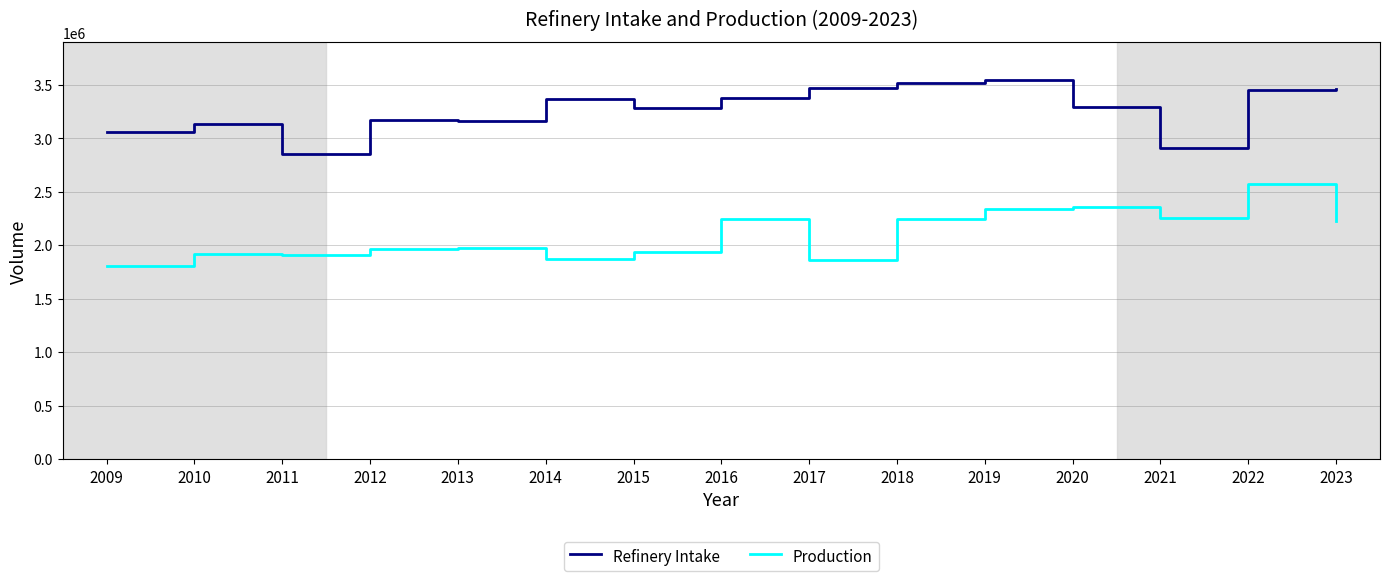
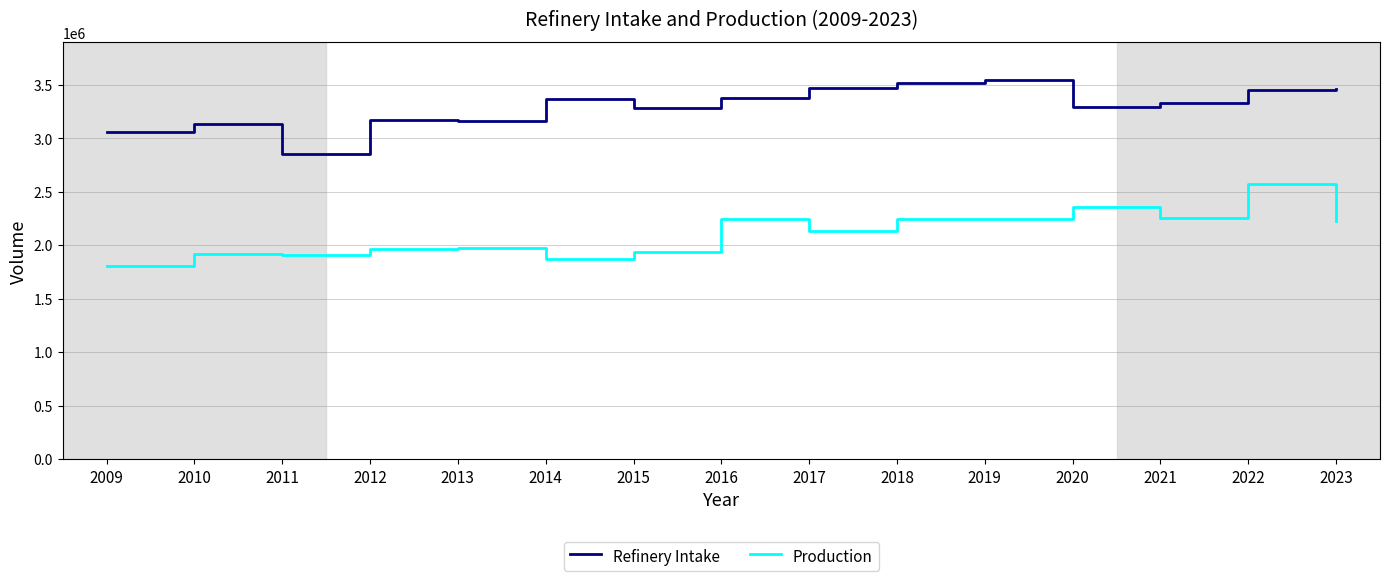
Production, 2017: 1860000 -> 2130000
Production, 2019: 2330000 -> 2240000
Refinery Intake, 2021: 2910000 -> 3330000
